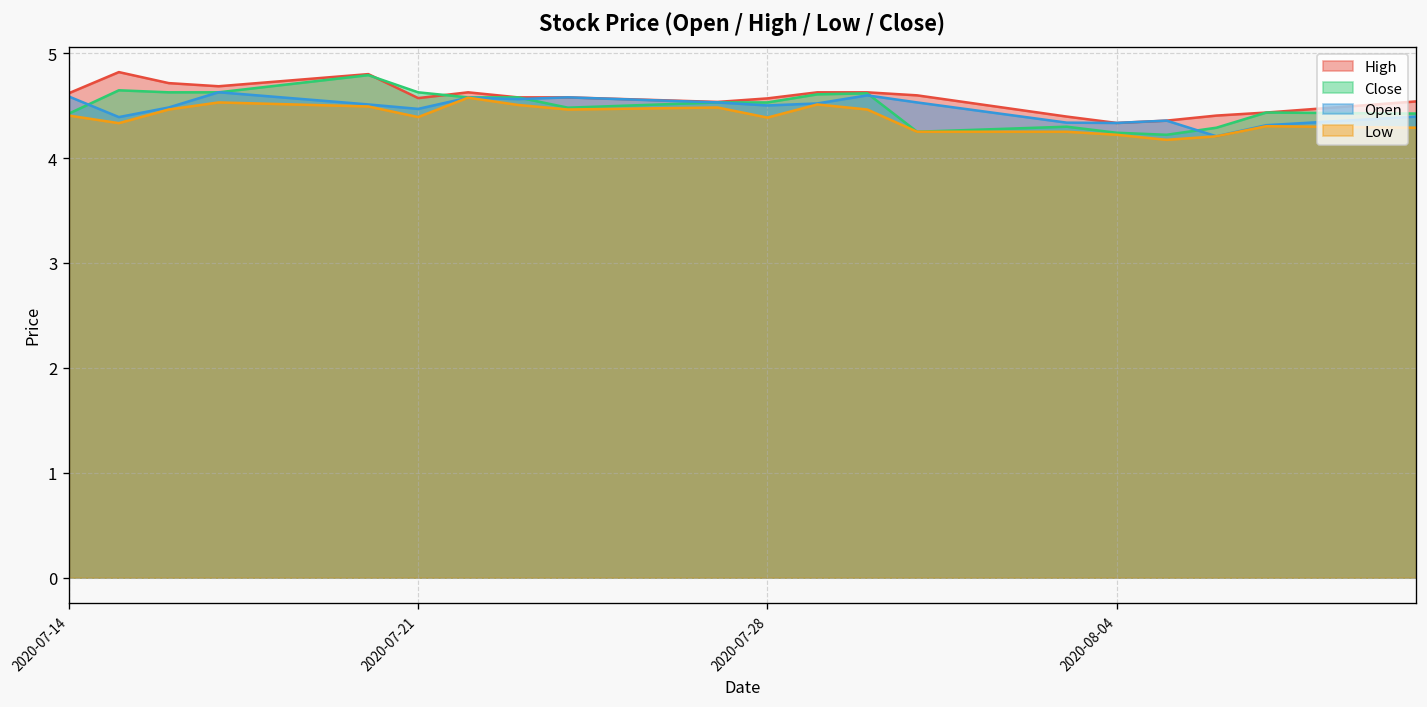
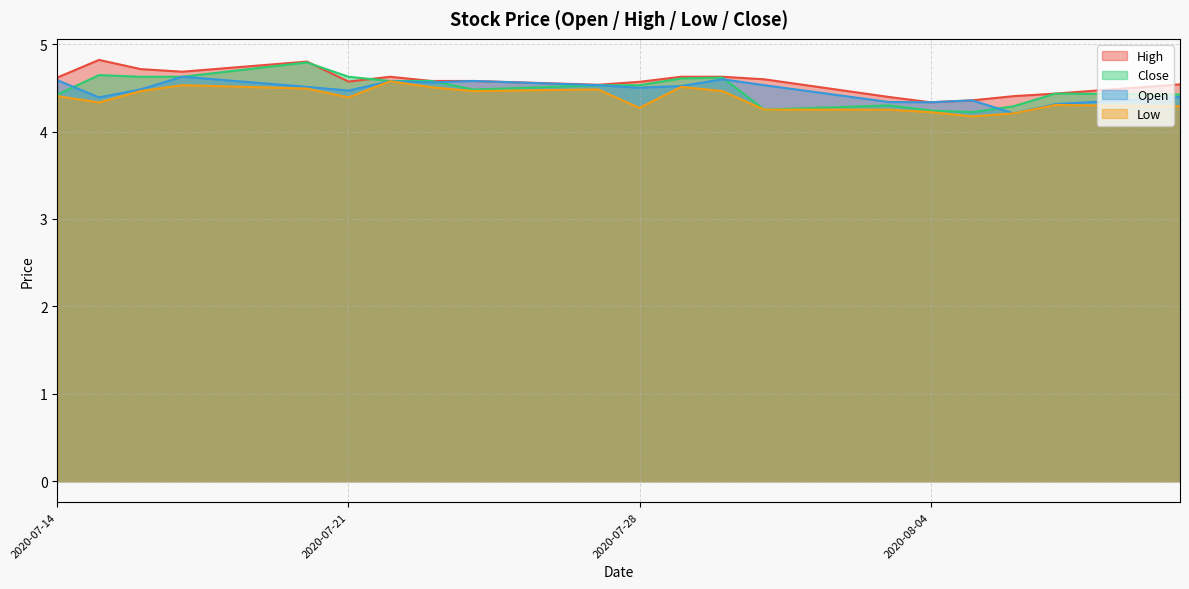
Low, 2020-07-28: 4.4 -> 4.3
